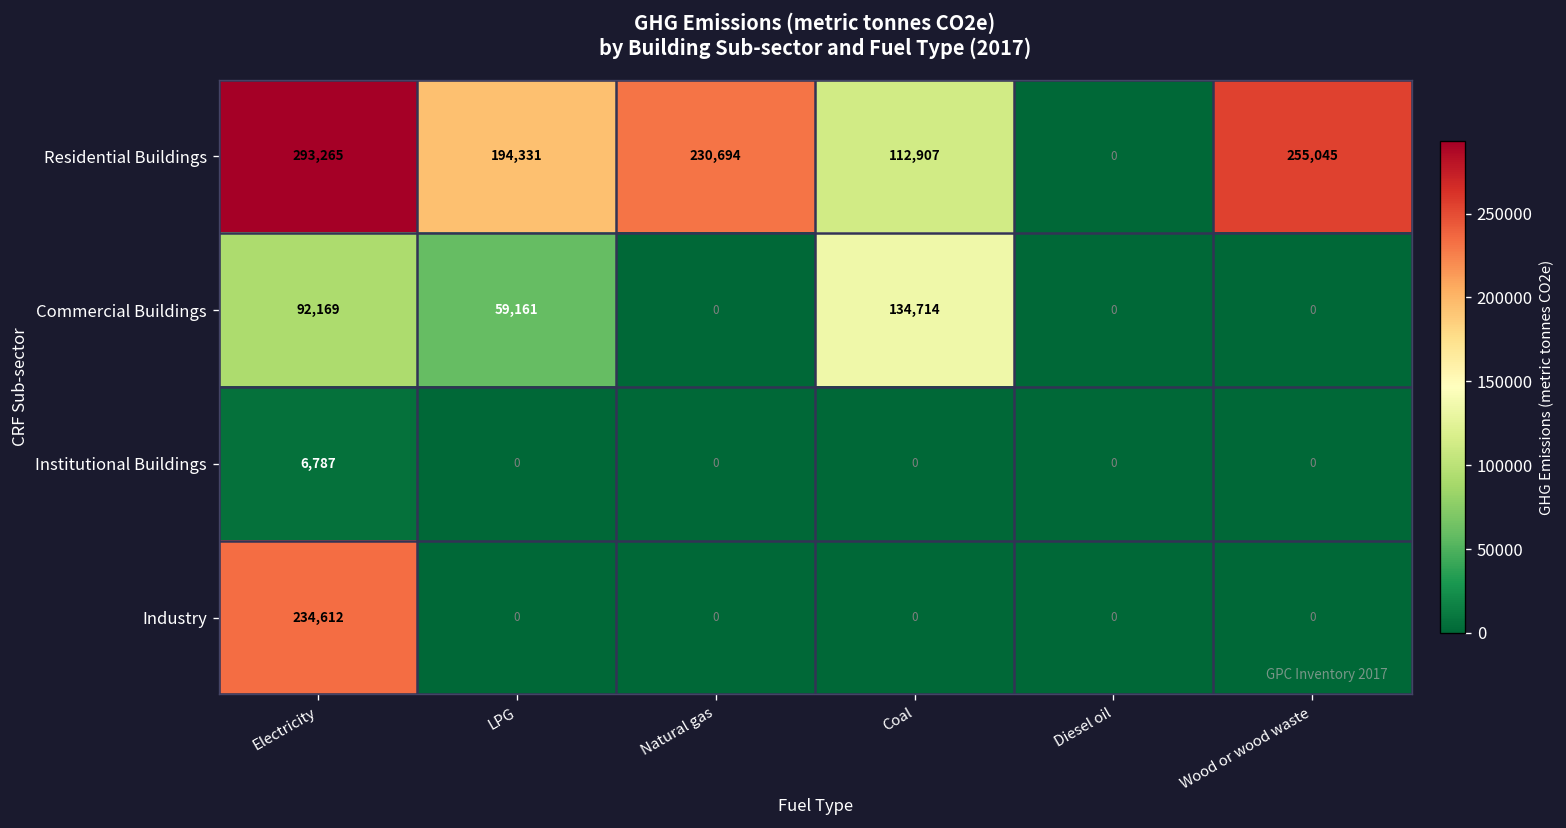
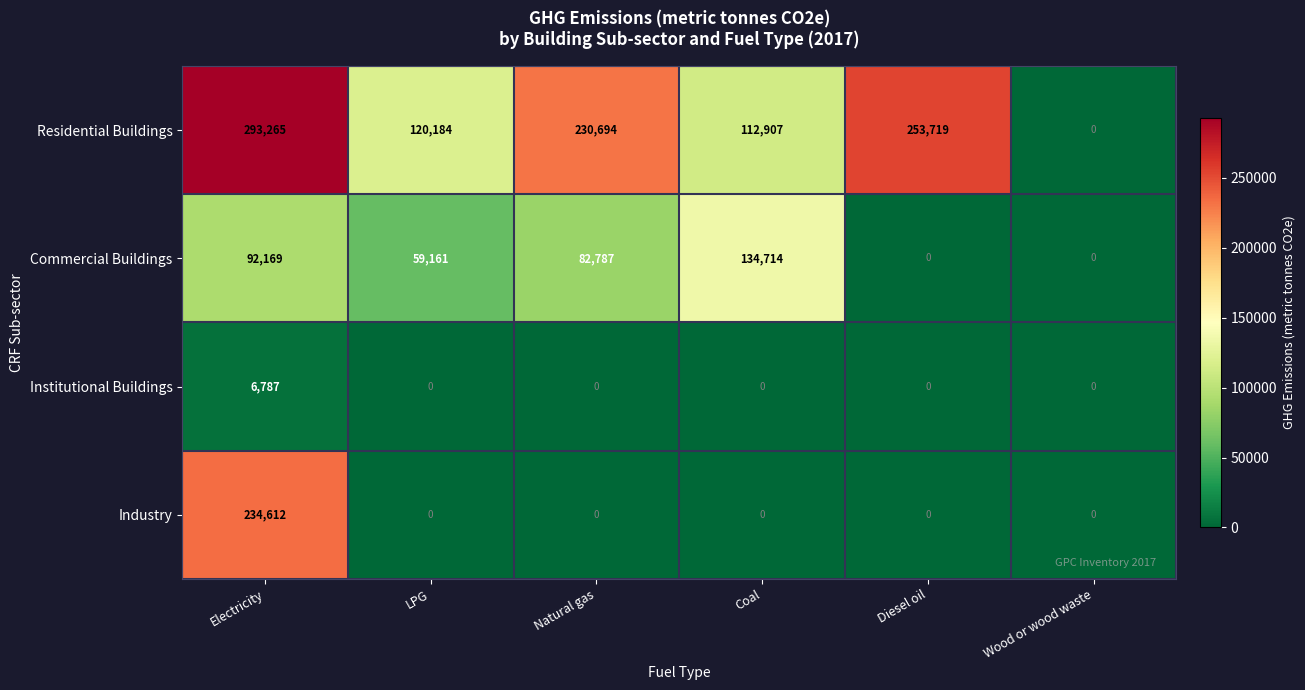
Residential Buildings, LPG: 194,331 -> 120,184
Residential Buildings, Diesel oil: 0 -> 253,719
Residential Buildings, Wood or wood waste: 255,045 -> 0
Commercial Buildings, Natural gas: 0 -> 82,787
